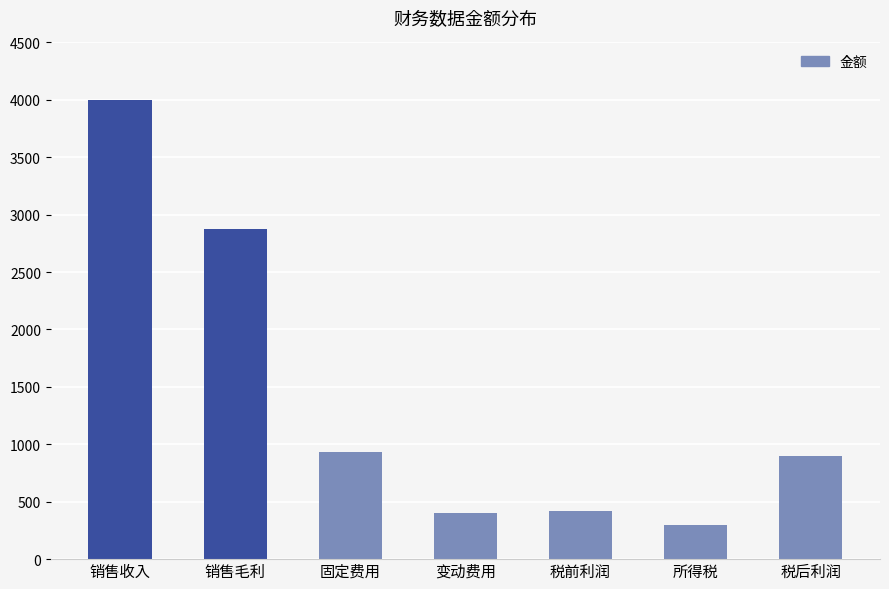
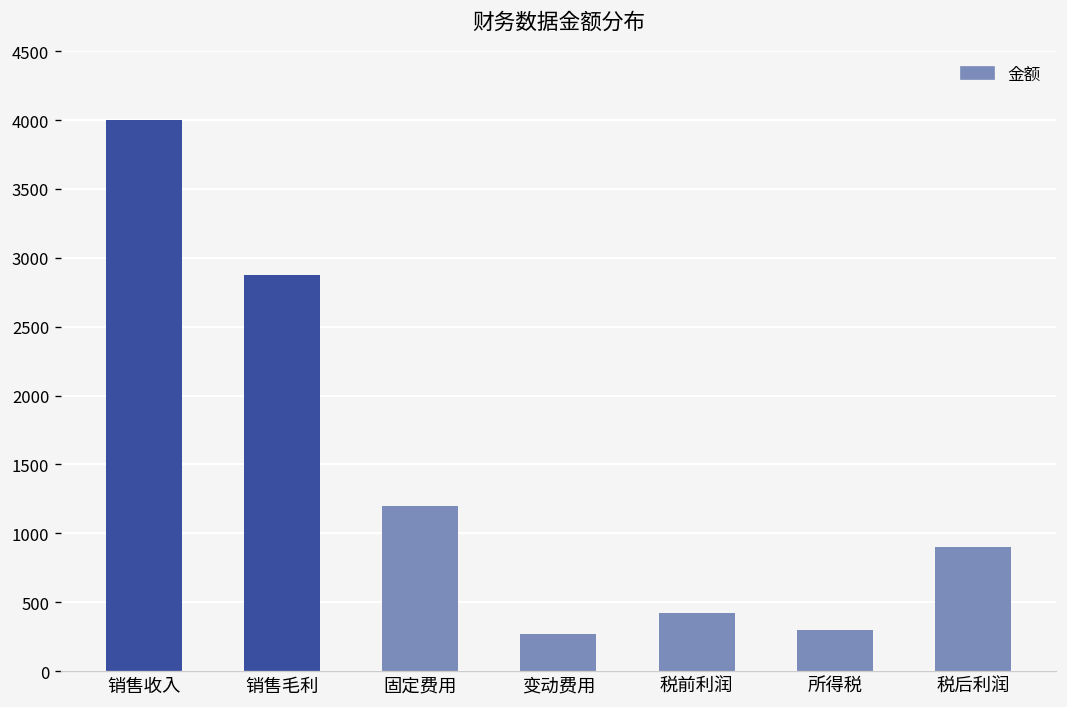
固定费用: 930 -> 1200
变动费用: 400 -> 270
